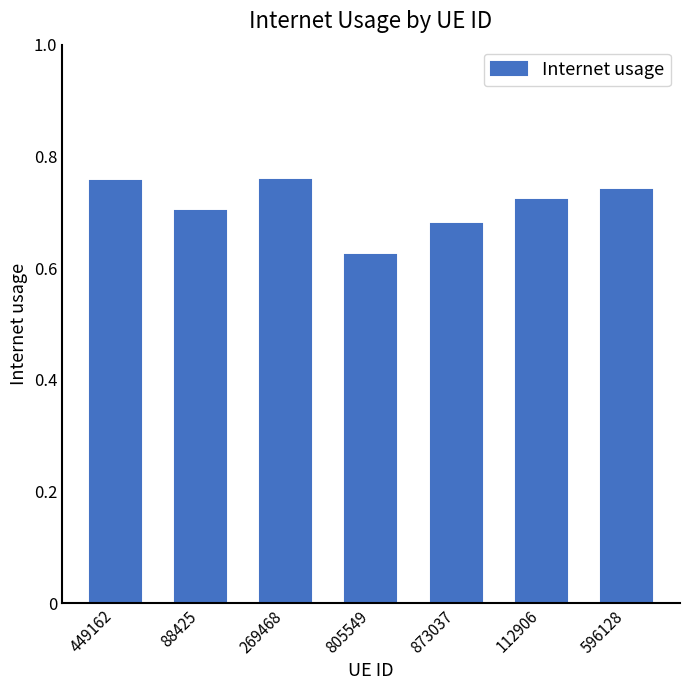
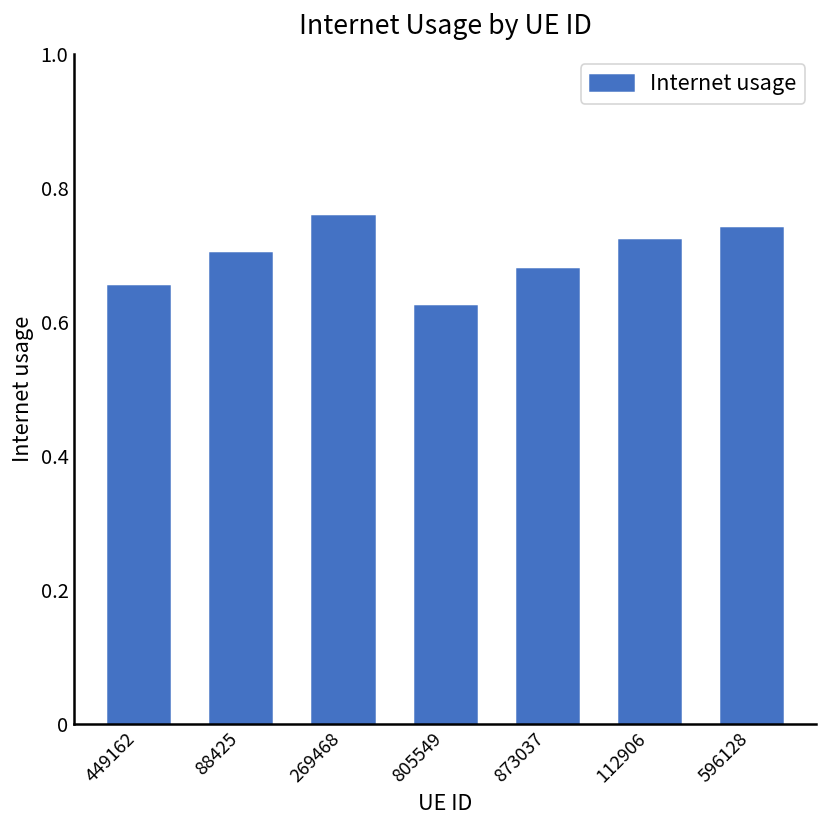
449162: 0.76 -> 0.65
